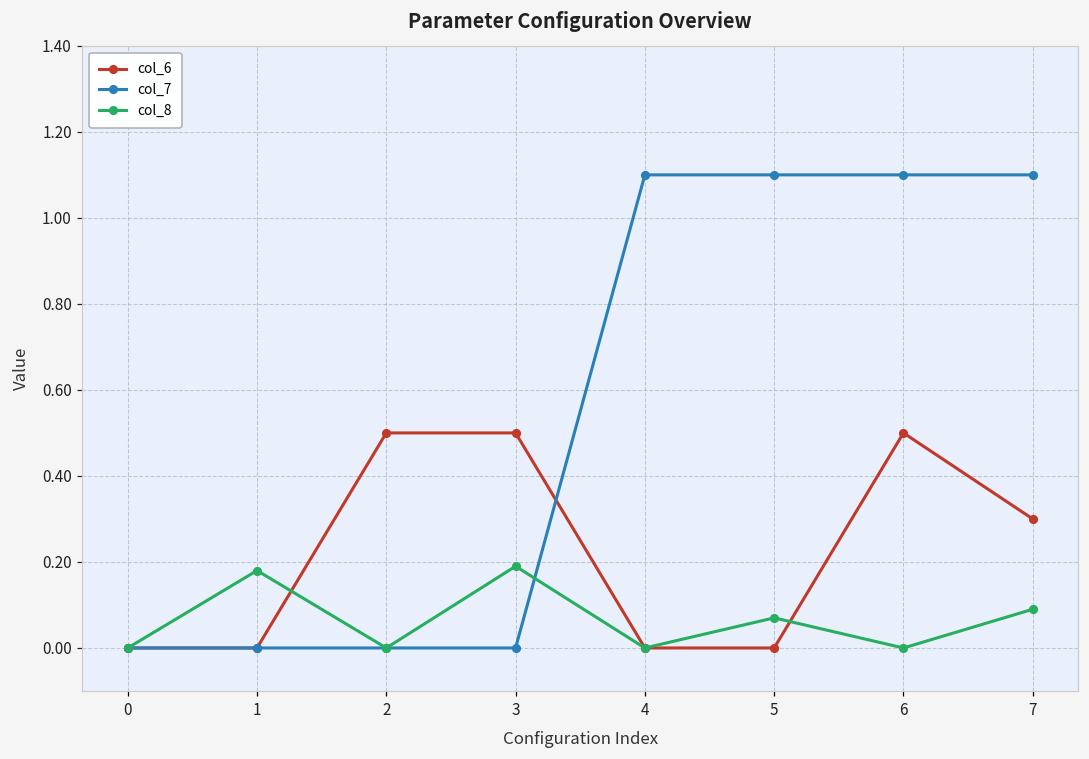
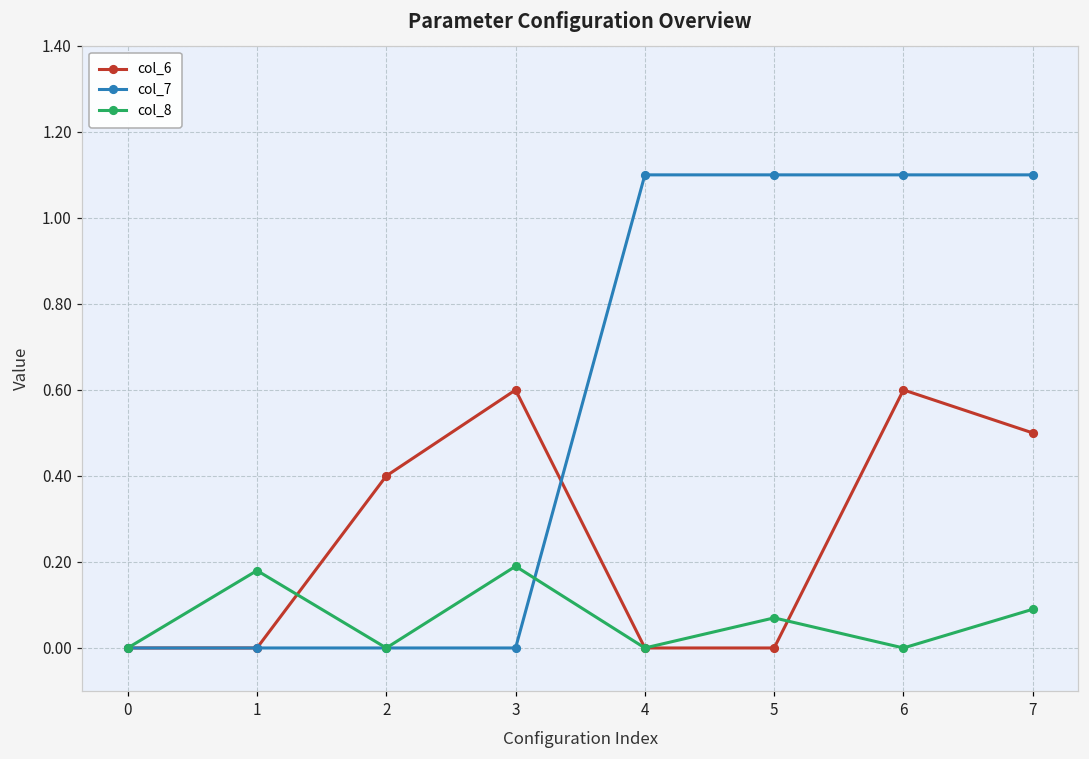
col_6, 2: 0.5 -> 0.4
col_6, 3: 0.5 -> 0.6
col_6, 6: 0.5 -> 0.6
col_6, 7: 0.3 -> 0.5
